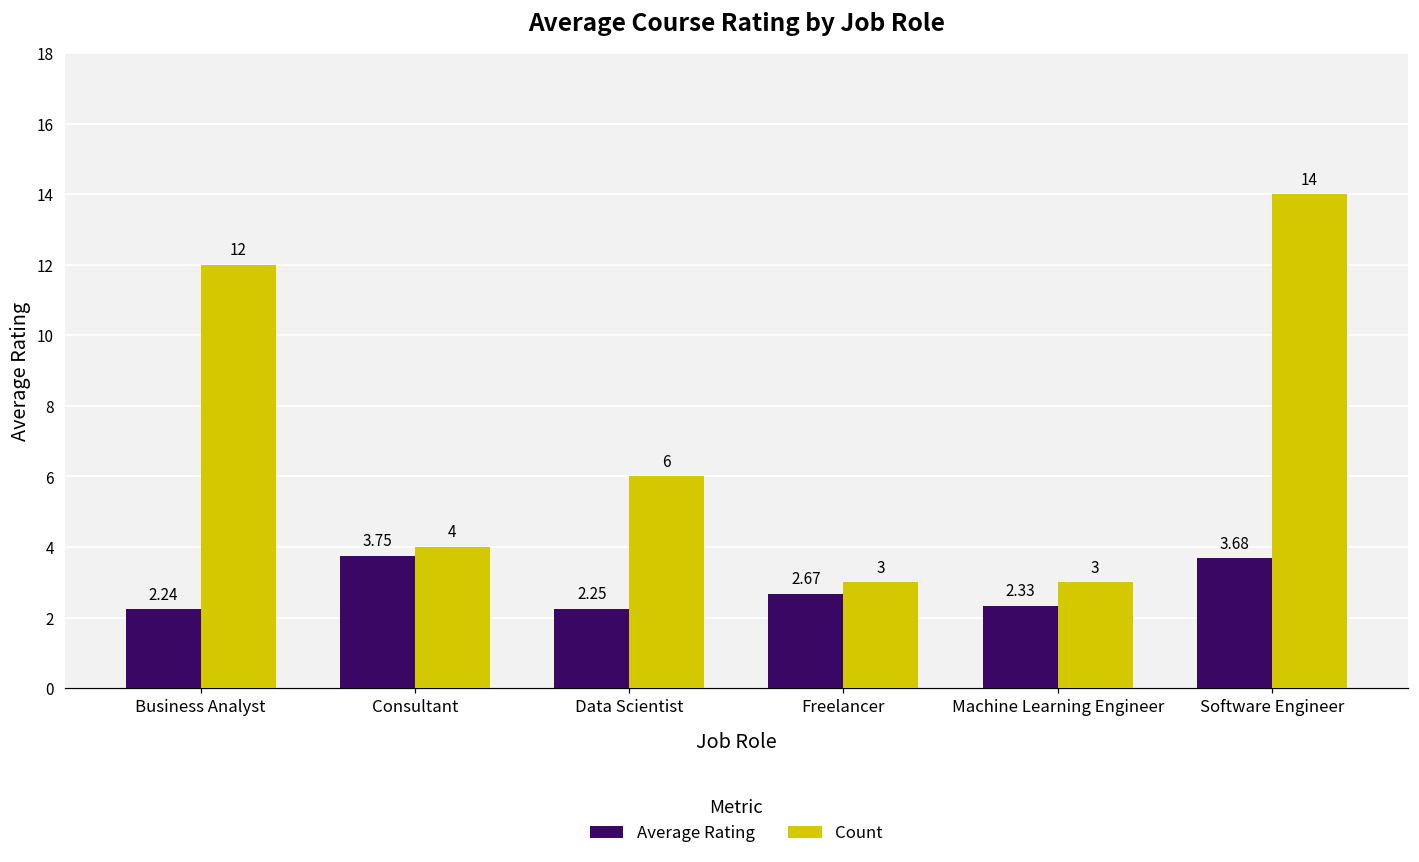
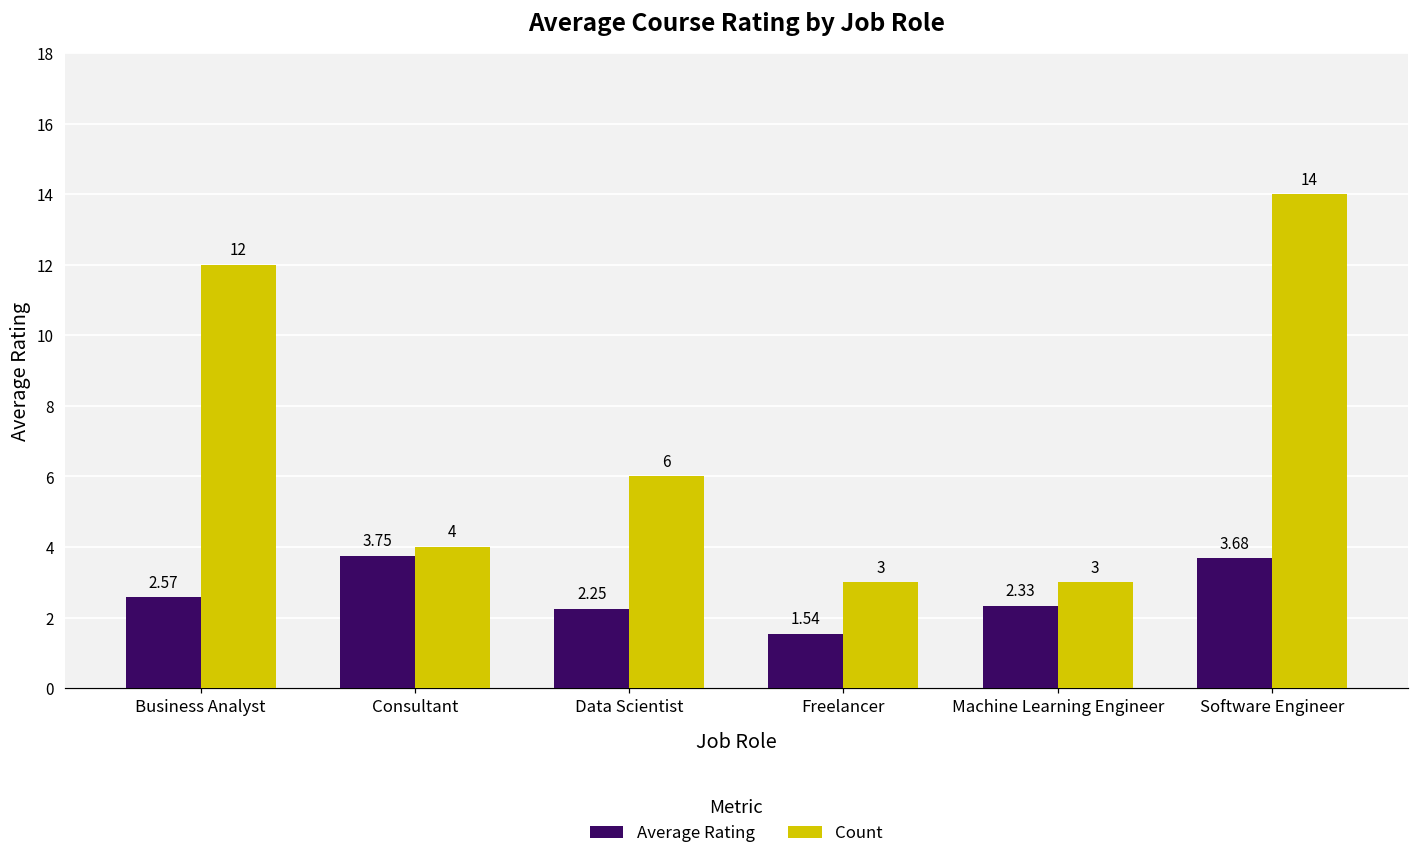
Average Rating, Business Analyst: 2.24 -> 2.57
Average Rating, Freelancer: 2.67 -> 1.54
